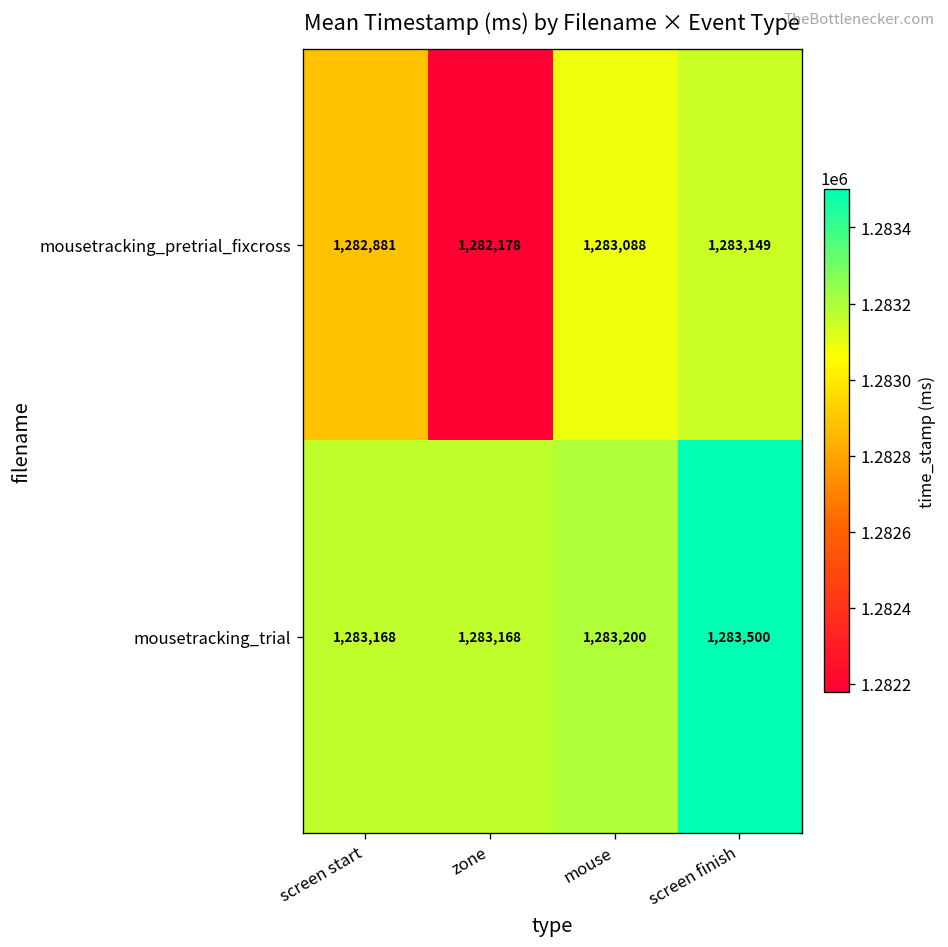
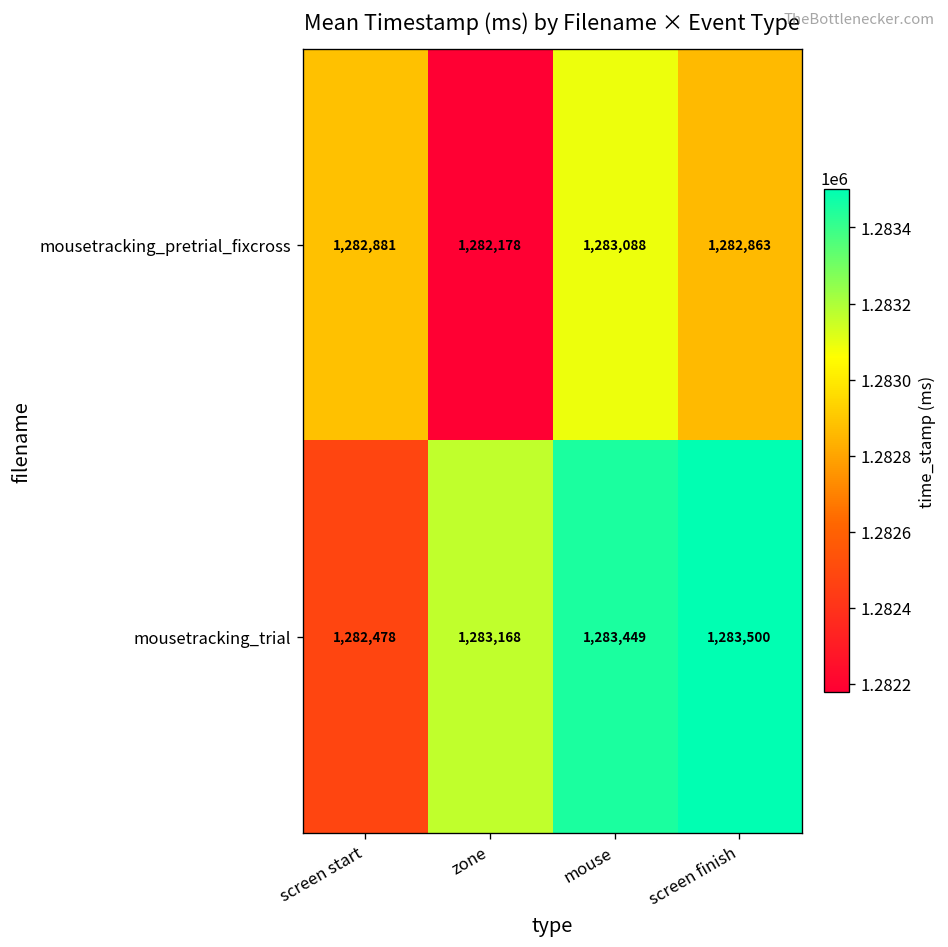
mousetracking_pretrial_fixcross, screen finish: 1,283,149 -> 1,282,863
mousetracking_trial, screen start: 1,283,168 -> 1,282,478
mousetracking_trial, mouse: 1,283,200 -> 1,283,449
